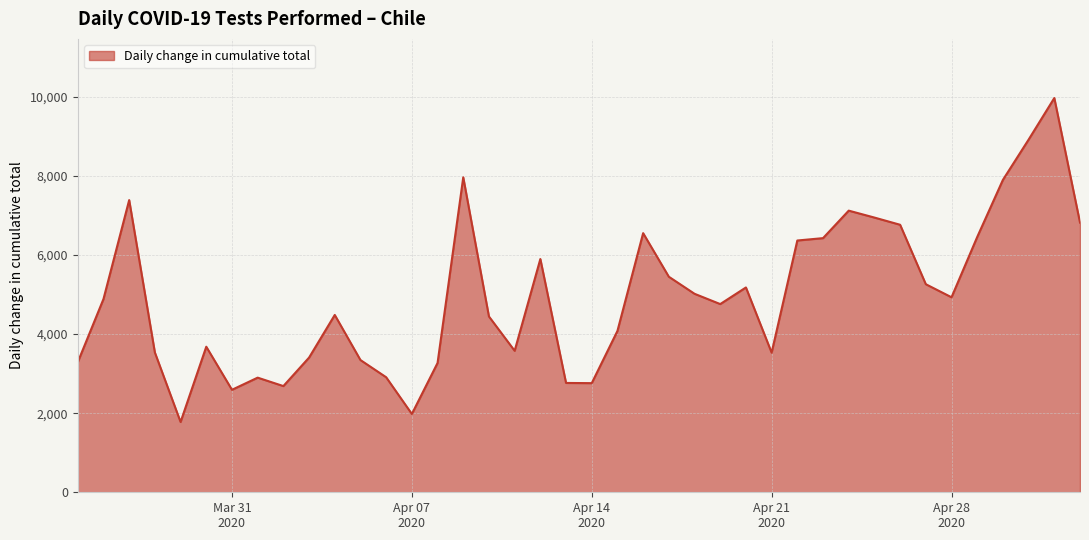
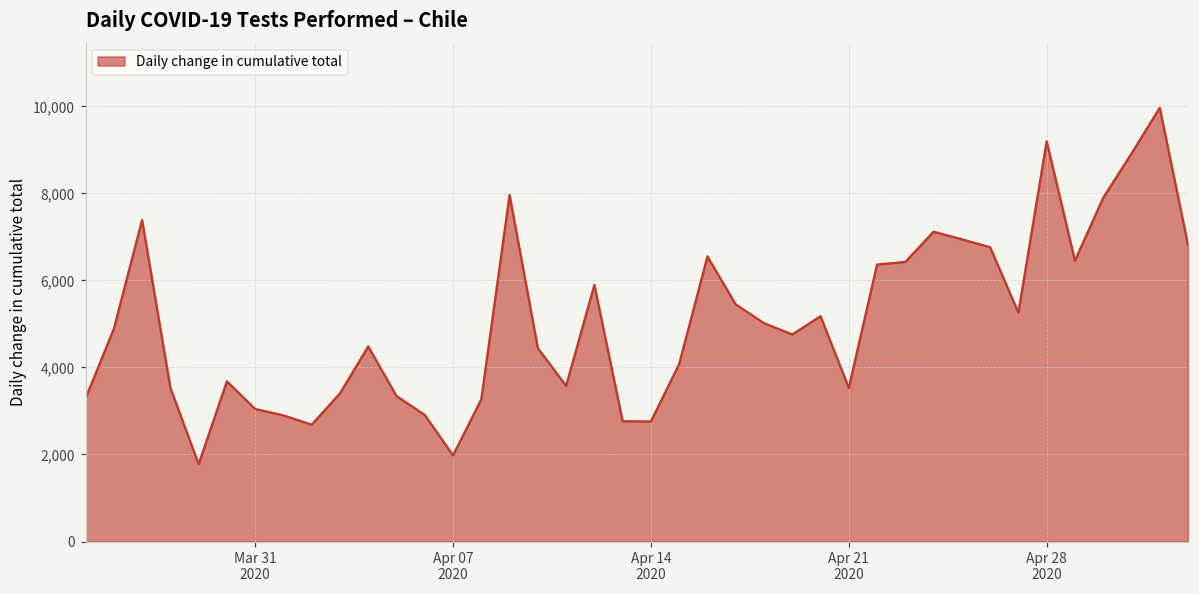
Mar 31 2020: 2,600 -> 3,000
Apr 28 2020: 4,900 -> 9,200
